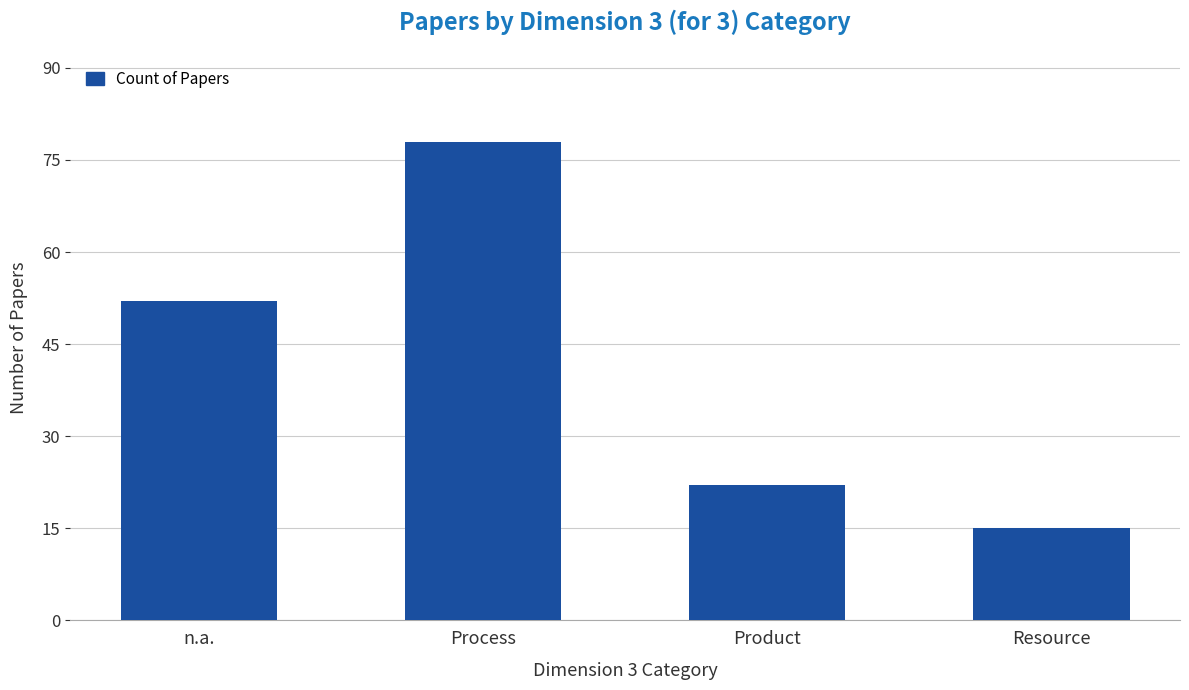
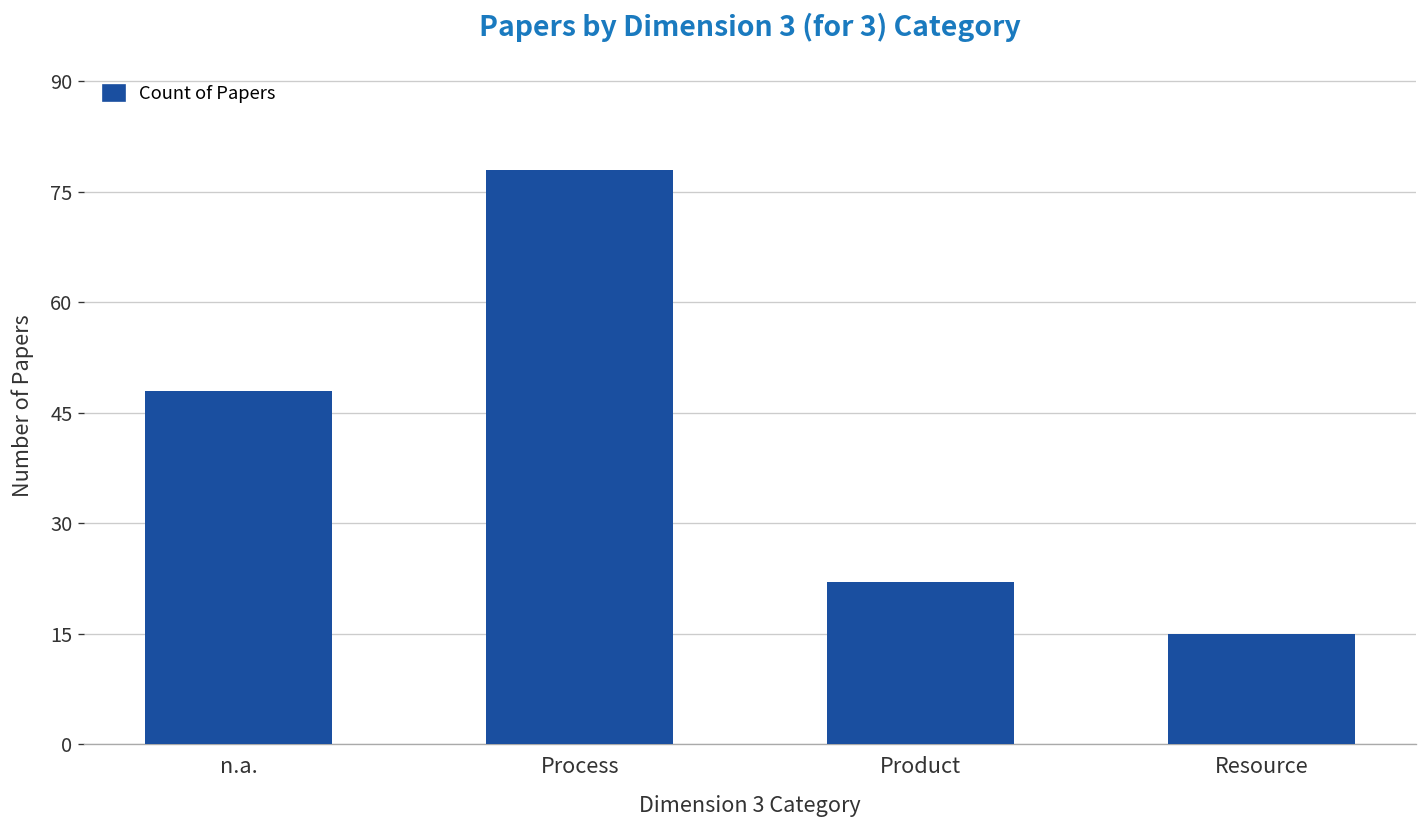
n.a.: 52 -> 48
